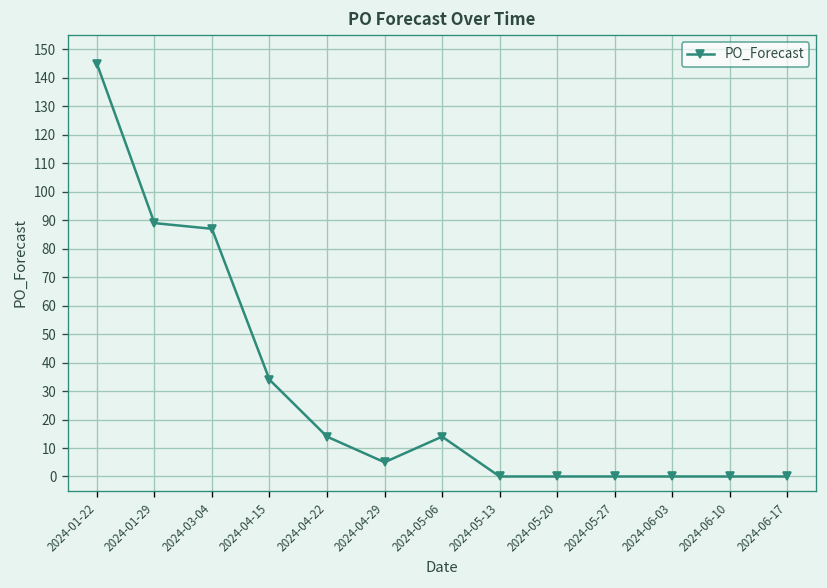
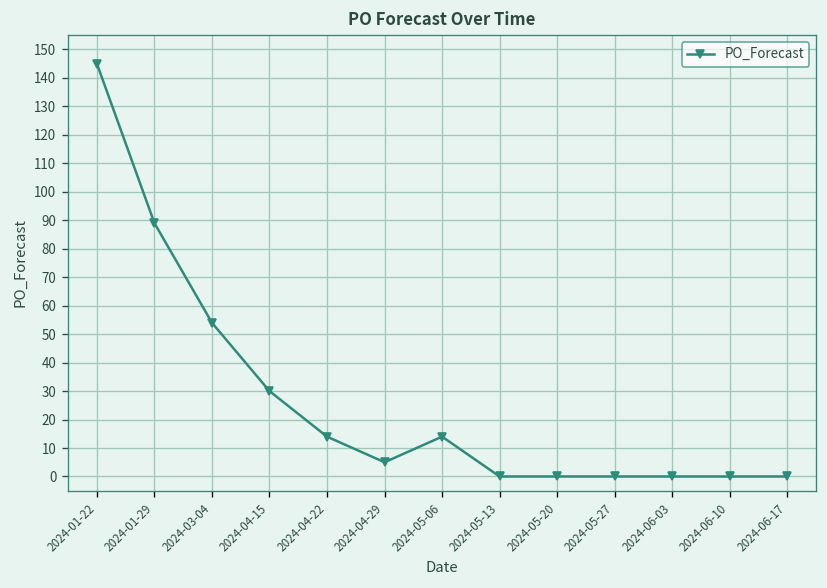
2024-03-04: 87 -> 54
2024-04-15: 34 -> 30
